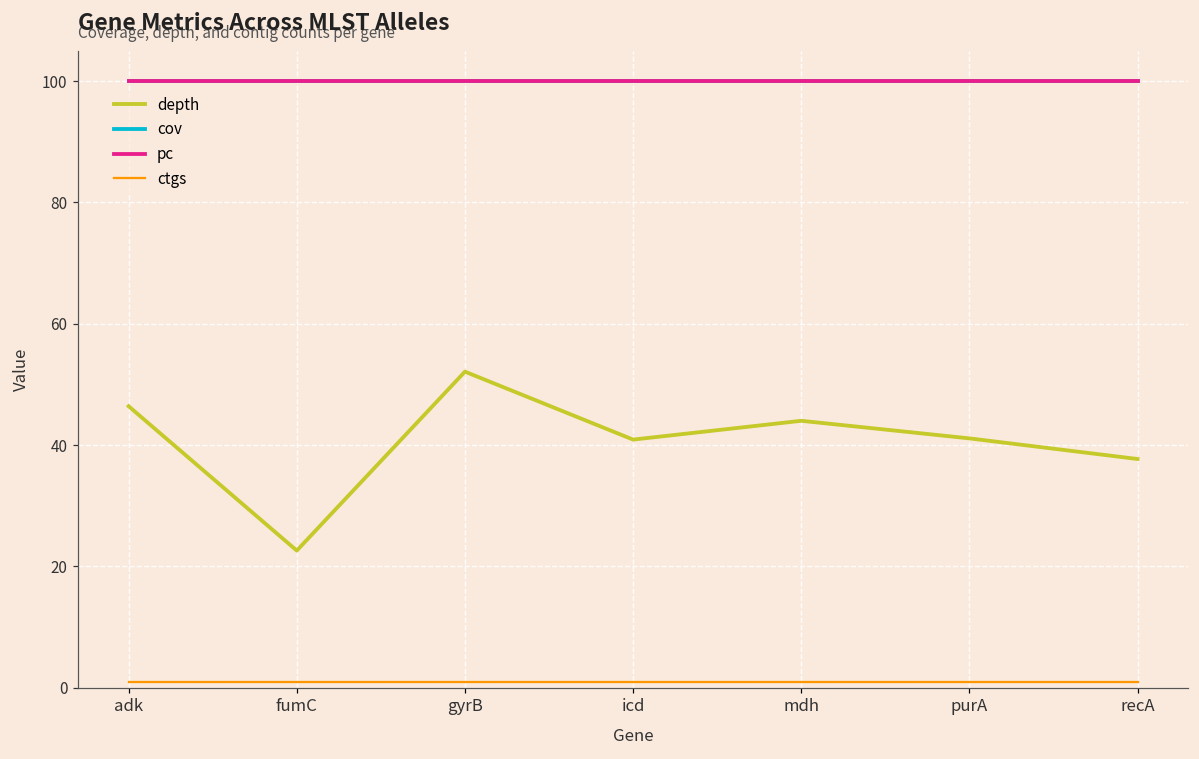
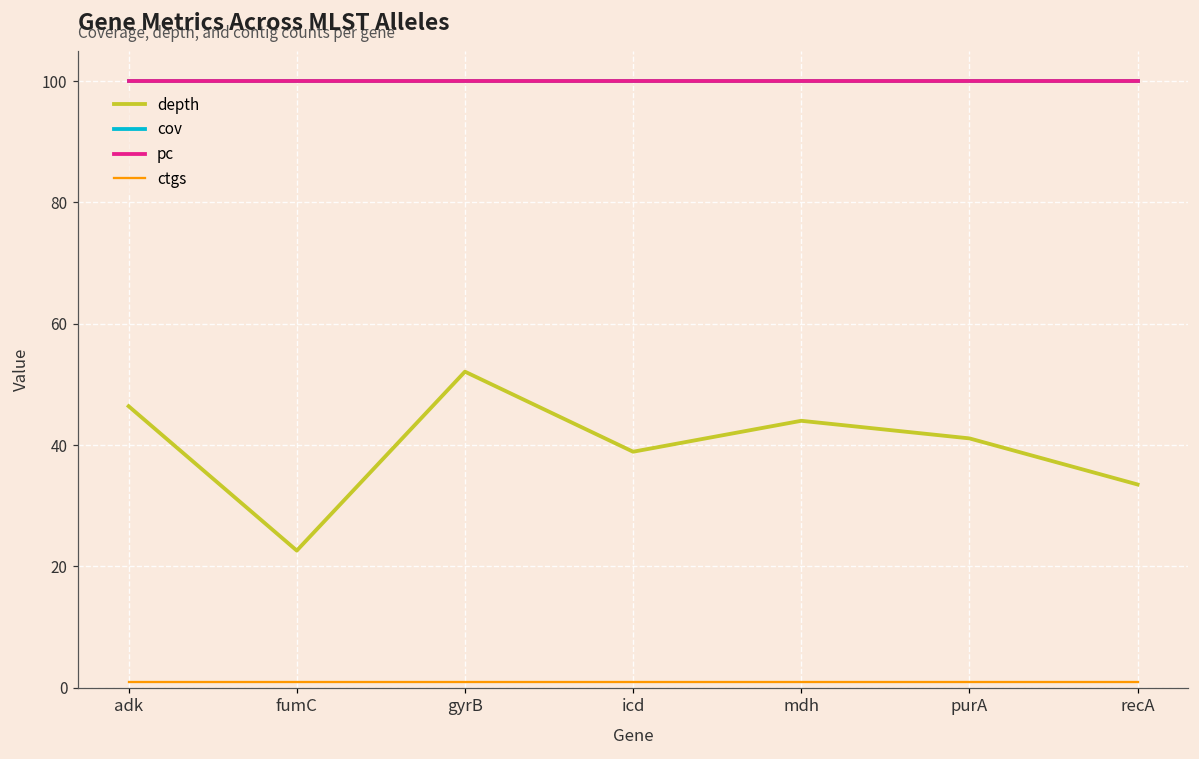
depth, icd: 41 -> 39
depth, recA: 38 -> 34
